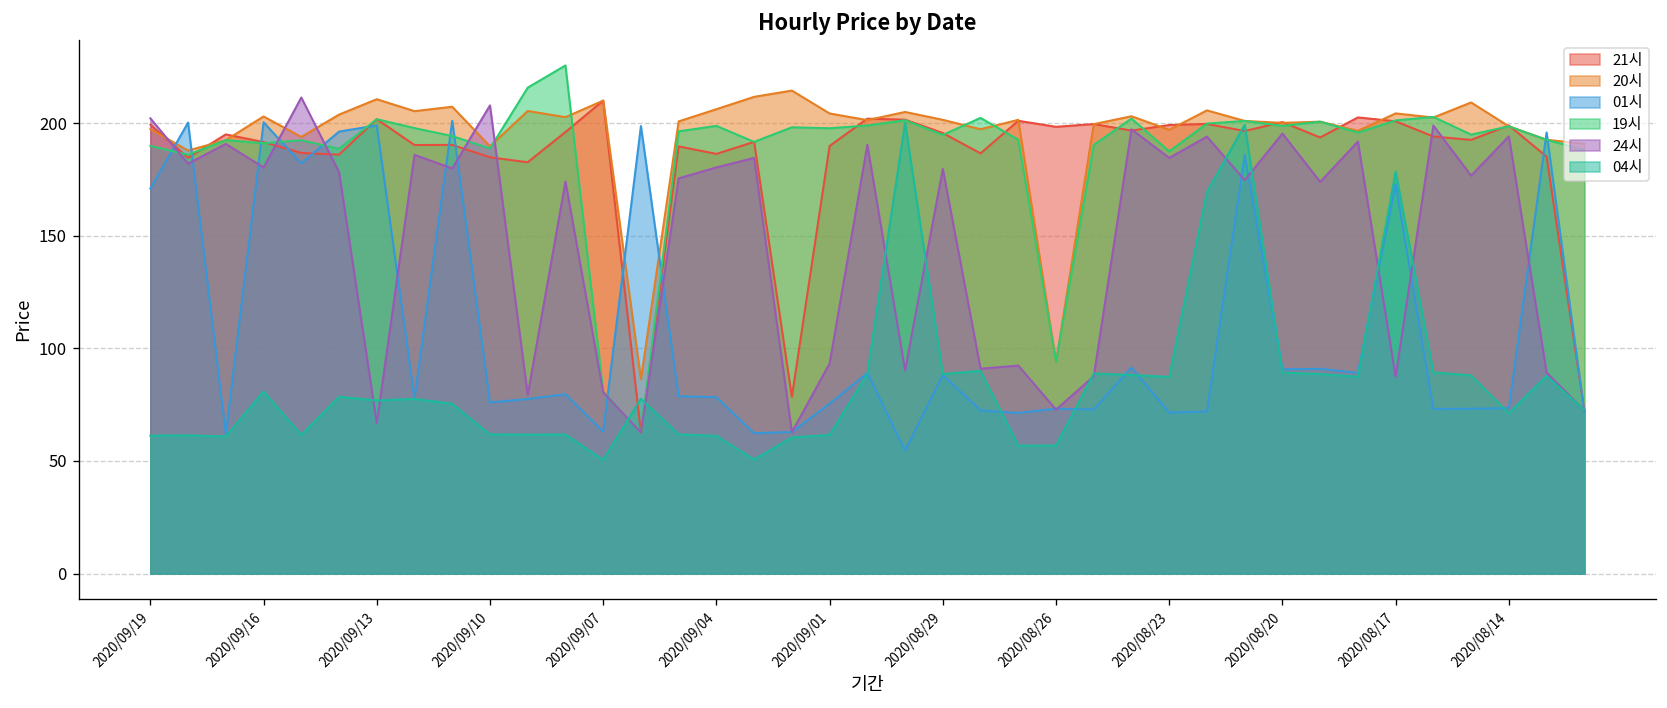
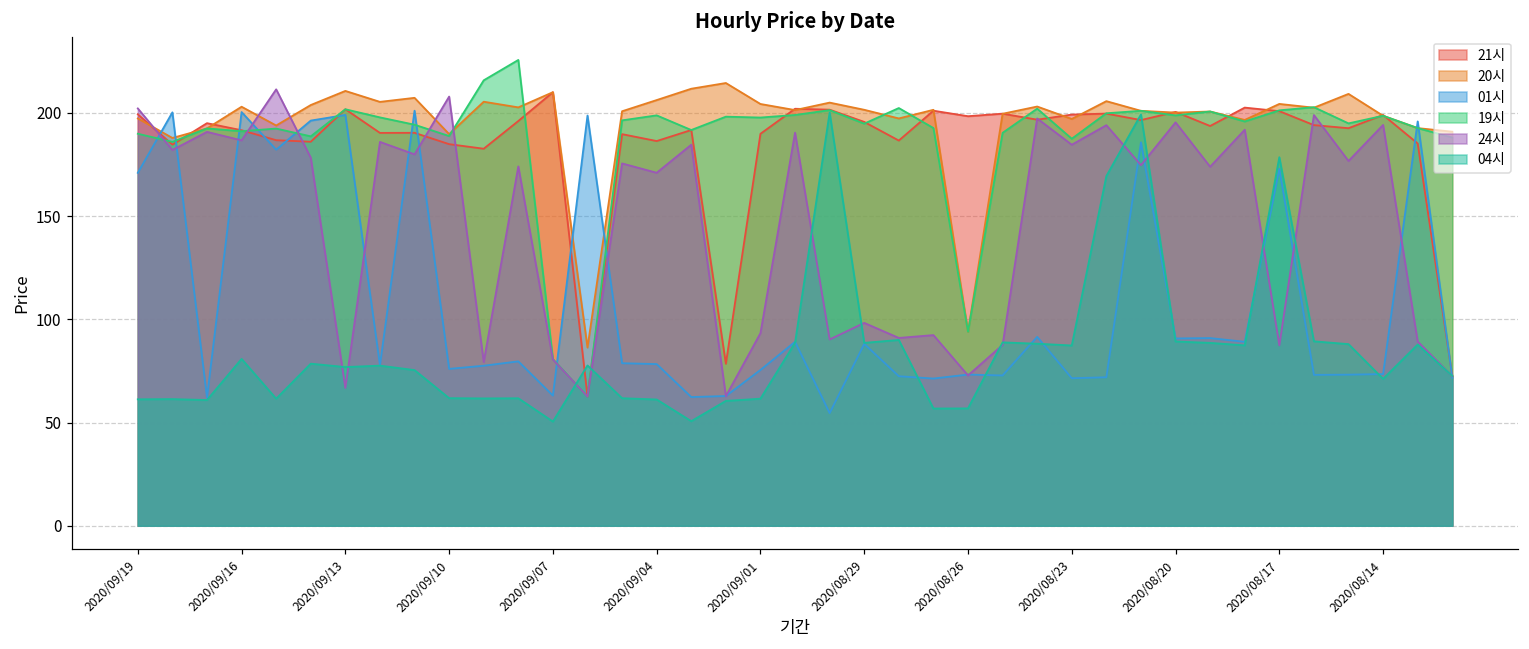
24시, 2020/09/16: 180 -> 187
24시, 2020/09/04: 180 -> 171
24시, 2020/08/29: 180 -> 98
